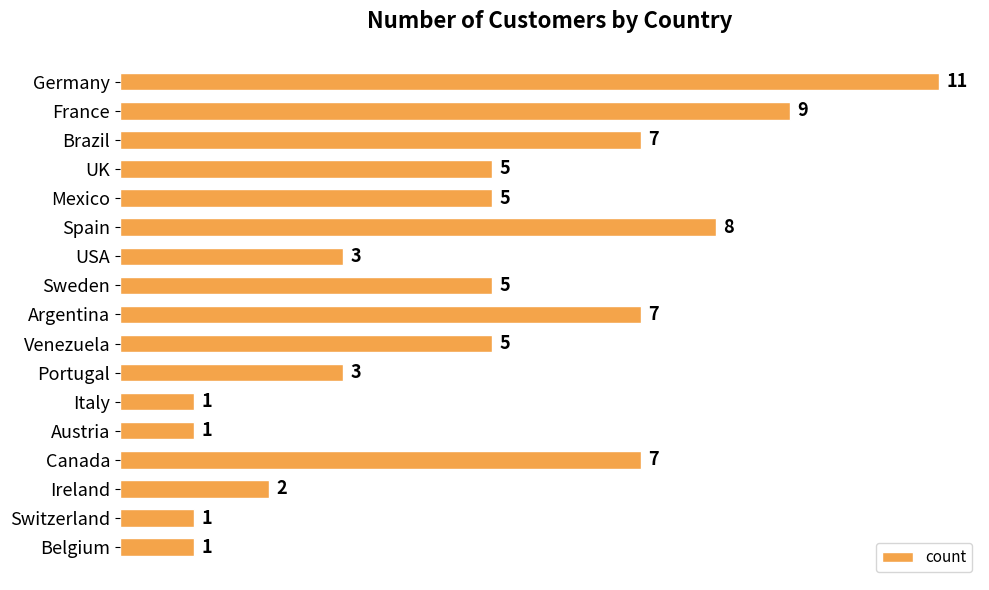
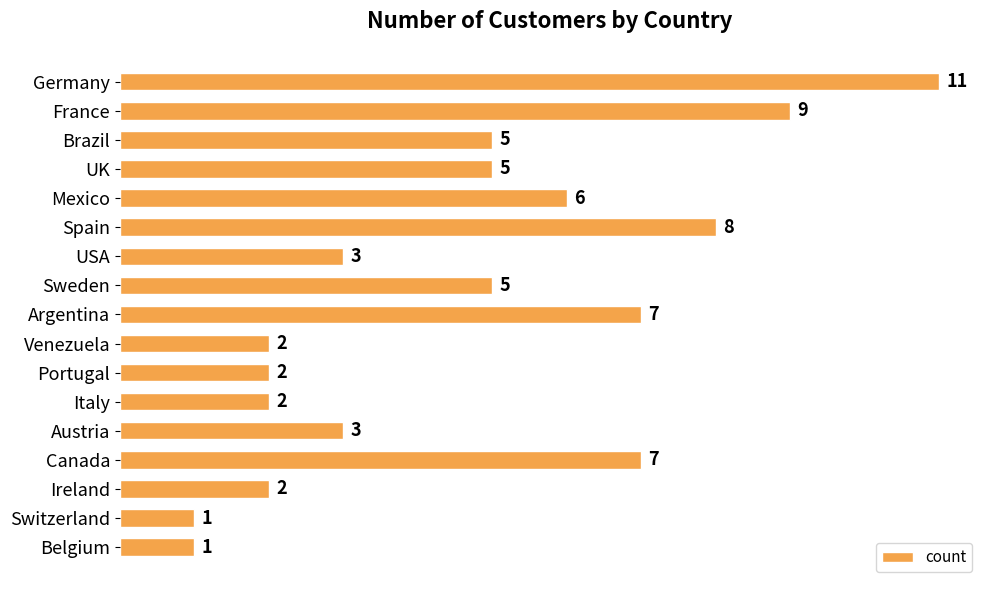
Brazil: 7 -> 5
Mexico: 5 -> 6
Venezuela: 5 -> 2
Portugal: 3 -> 2
Italy: 1 -> 2
Austria: 1 -> 3
